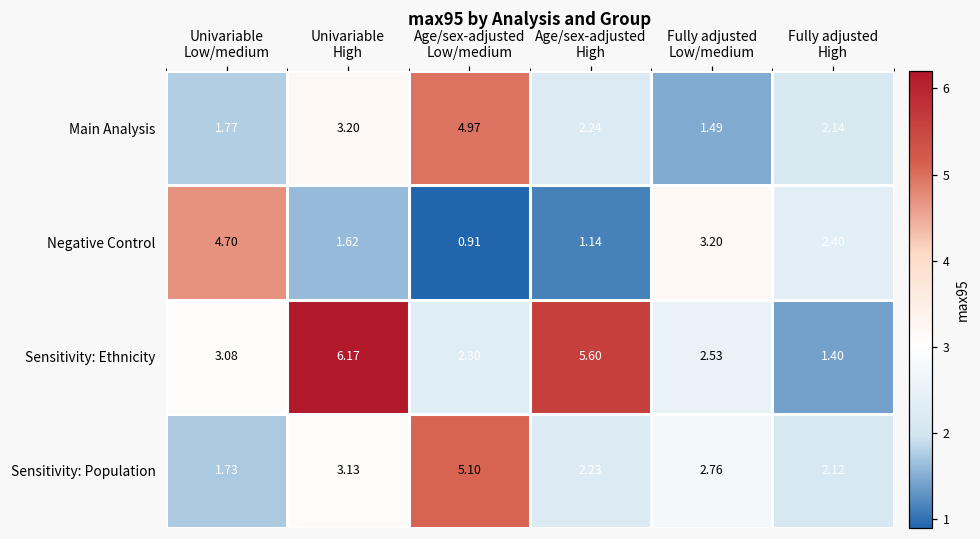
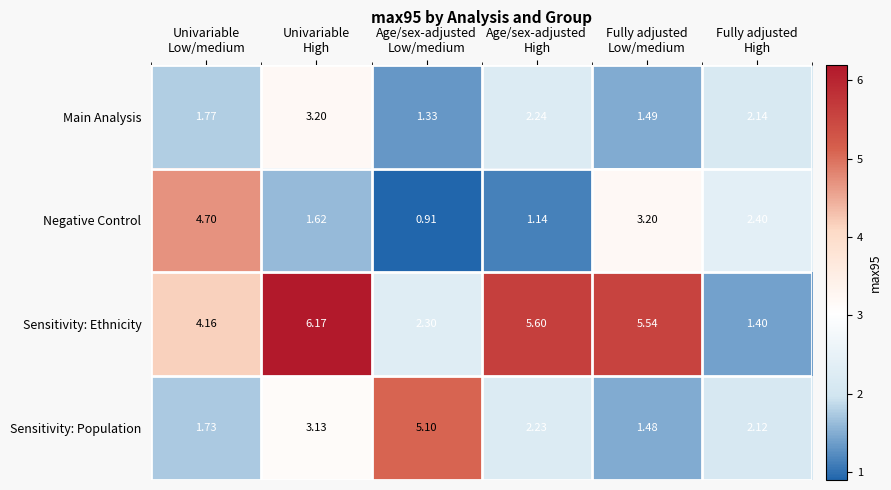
Main Analysis, Age/sex-adjusted Low/medium: 4.97 -> 1.33
Sensitivity: Ethnicity, Univariable Low/medium: 3.08 -> 4.16
Sensitivity: Ethnicity, Fully adjusted Low/medium: 2.53 -> 5.54
Sensitivity: Population, Fully adjusted Low/medium: 2.76 -> 1.48
